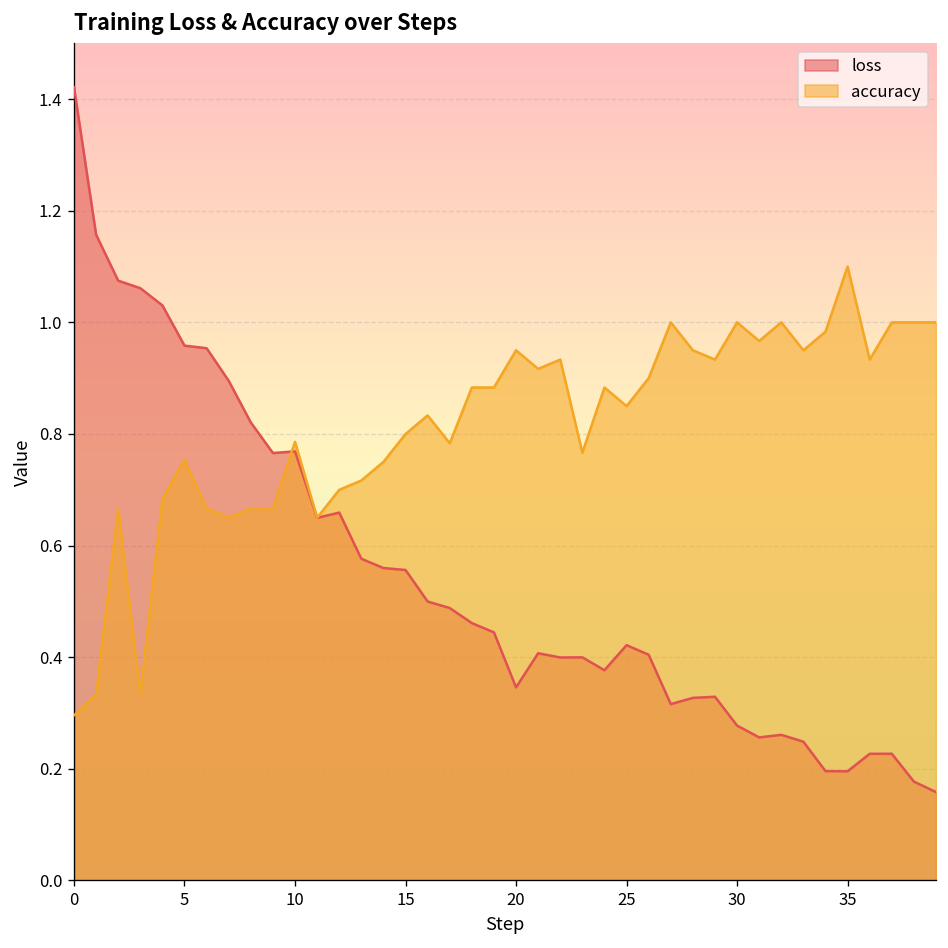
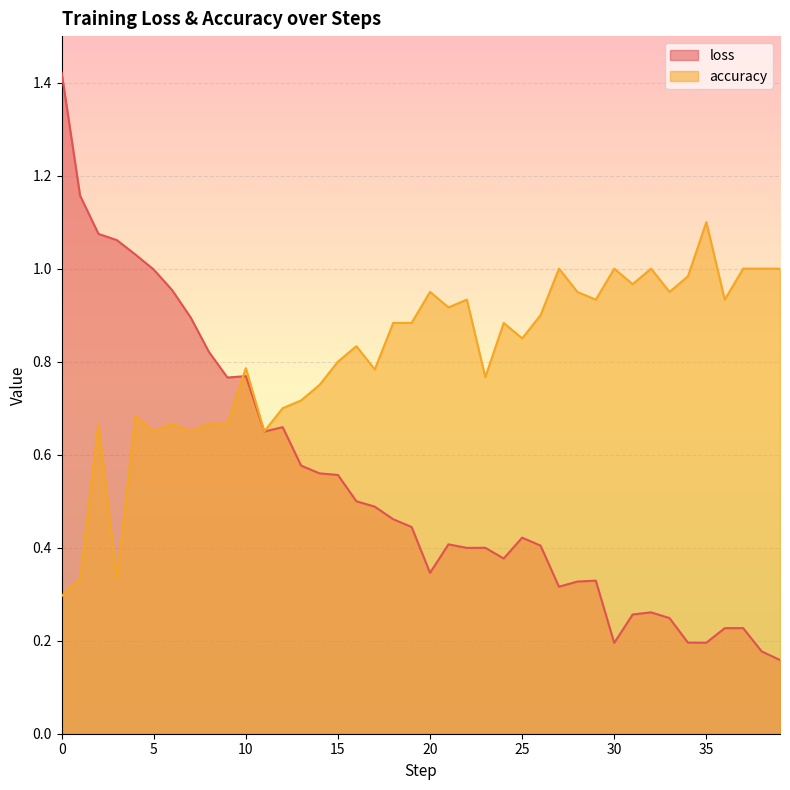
loss, 5: 0.96 -> 1.00
accuracy, 5: 0.75 -> 0.65
loss, 30: 0.28 -> 0.20
